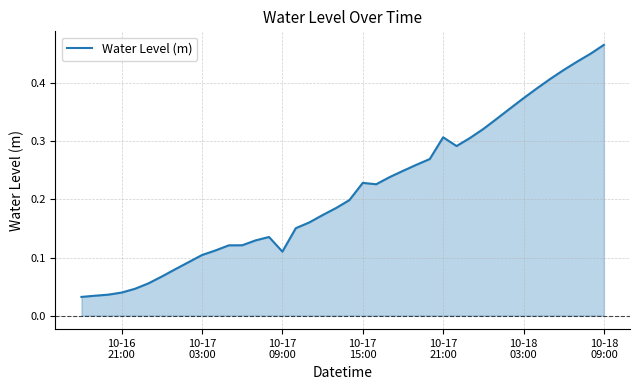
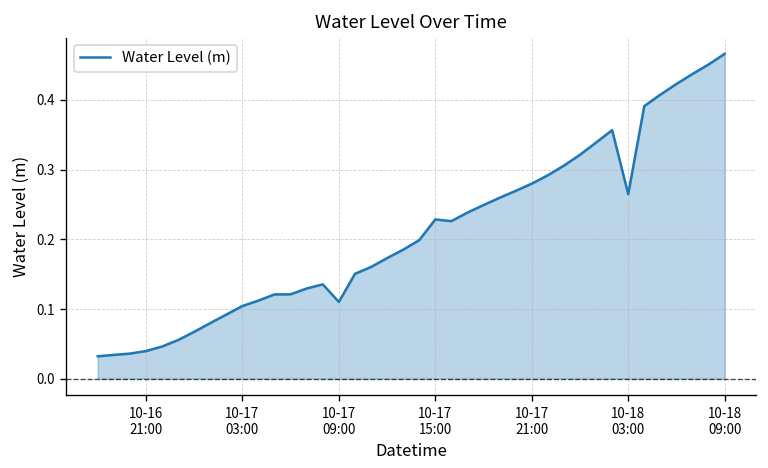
10-17 21:00: 0.31 -> 0.28
10-18 03:00: 0.37 -> 0.26
